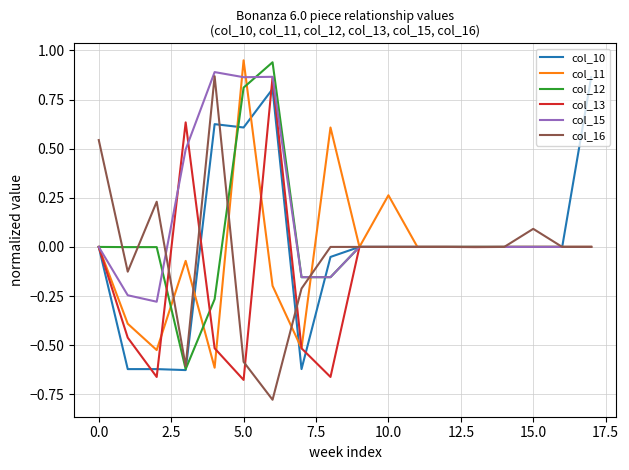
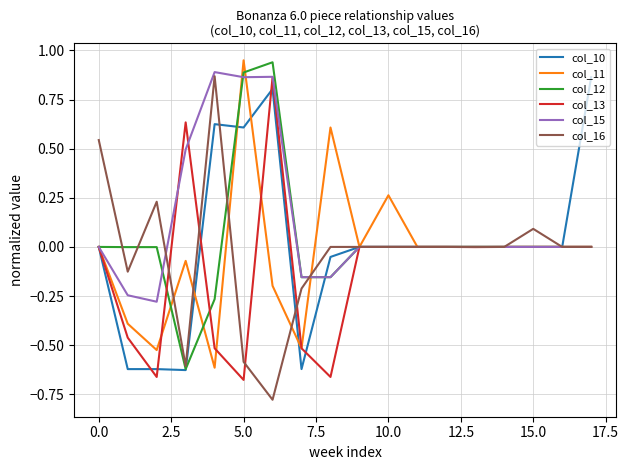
col_12, 5.0: 0.81 -> 0.89
